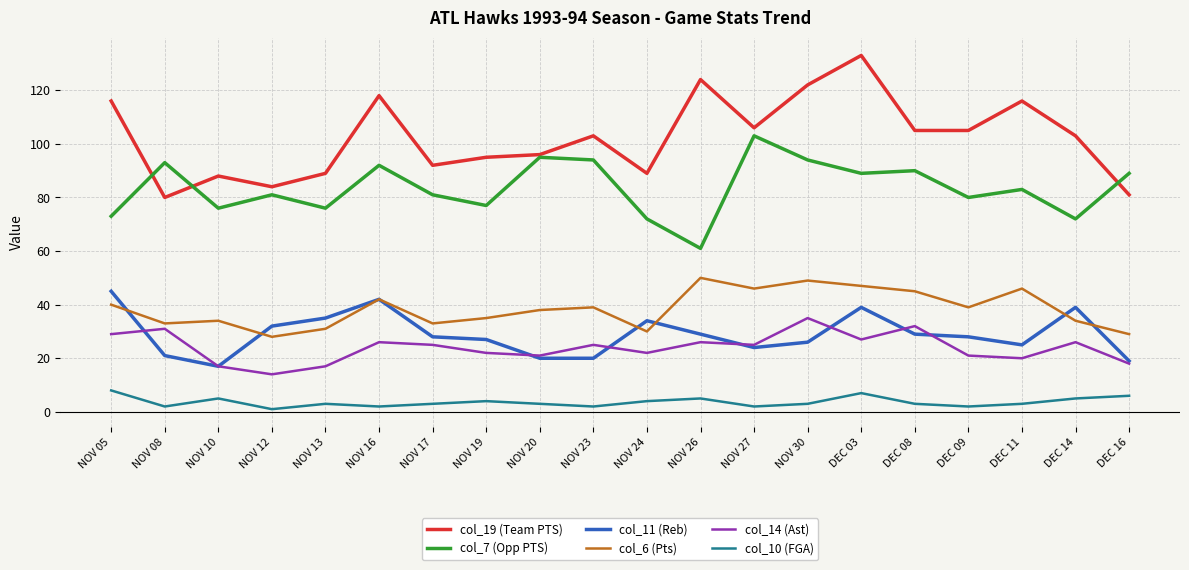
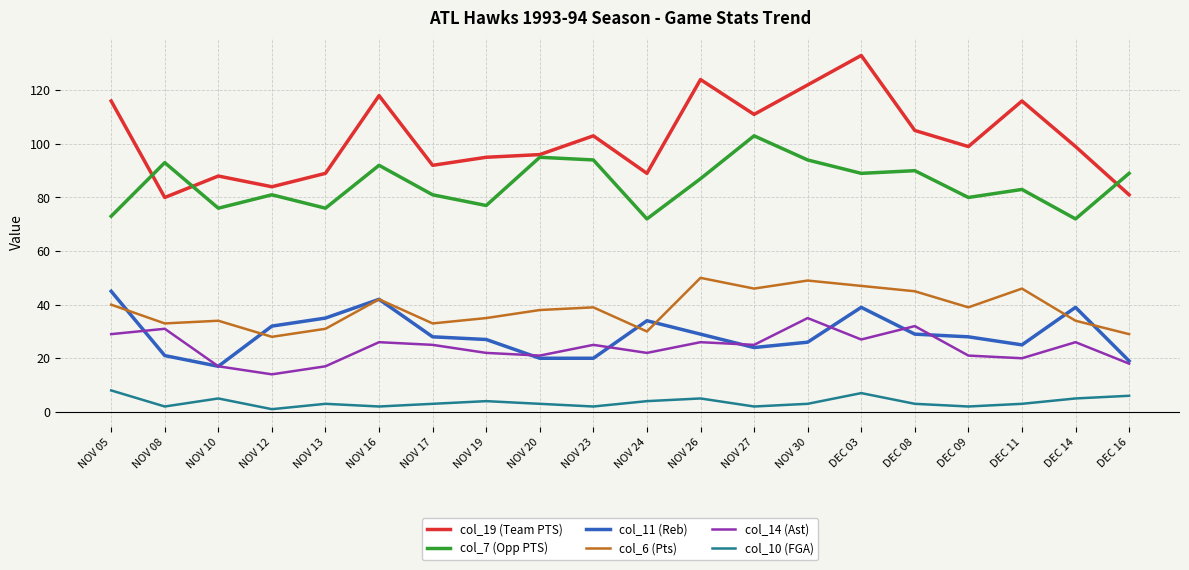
col_7 (Opp PTS), NOV 26: 61 -> 87
col_19 (Team PTS), NOV 27: 106 -> 111
col_19 (Team PTS), DEC 09: 105 -> 99
col_19 (Team PTS), DEC 14: 103 -> 99
